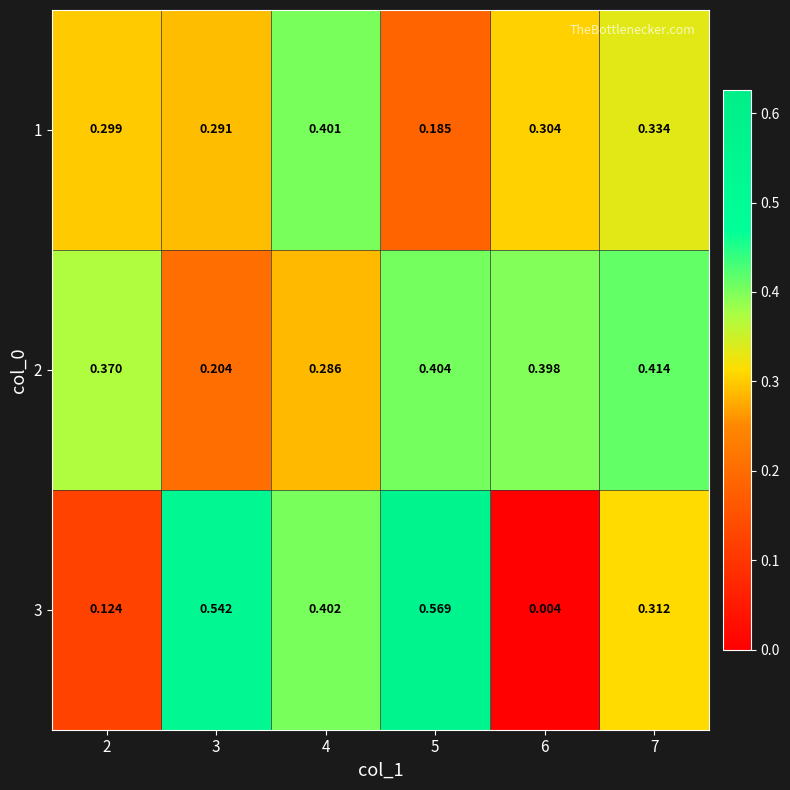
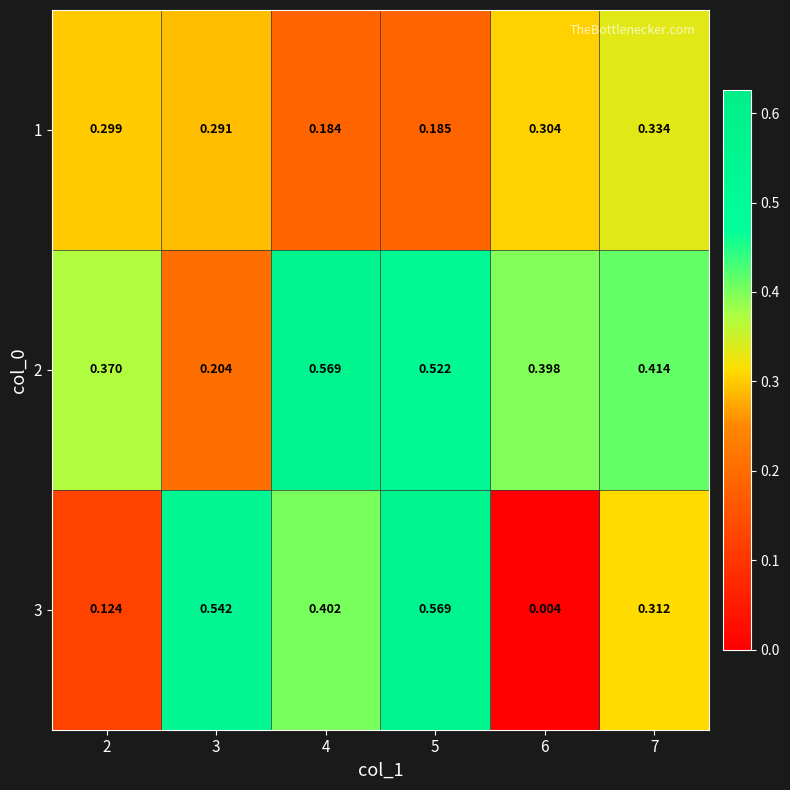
1, 4: 0.401 -> 0.184
2, 4: 0.286 -> 0.569
2, 5: 0.404 -> 0.522
